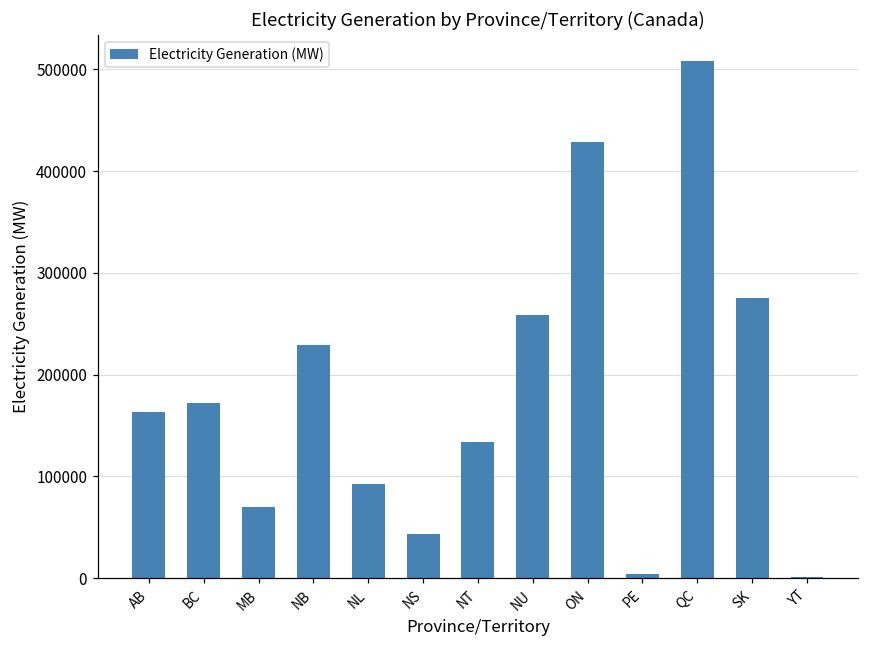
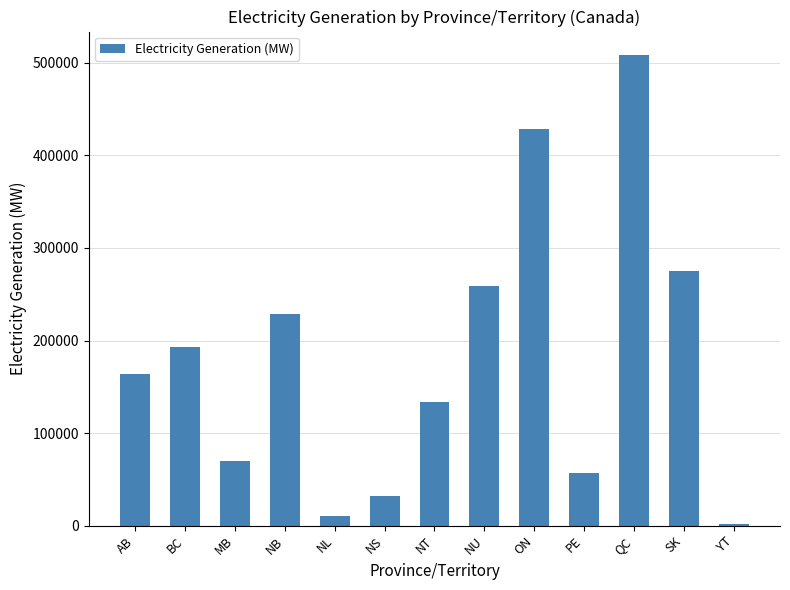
BC: 170000 -> 190000
NL: 90000 -> 10000
NS: 40000 -> 30000
PE: 0 -> 60000
